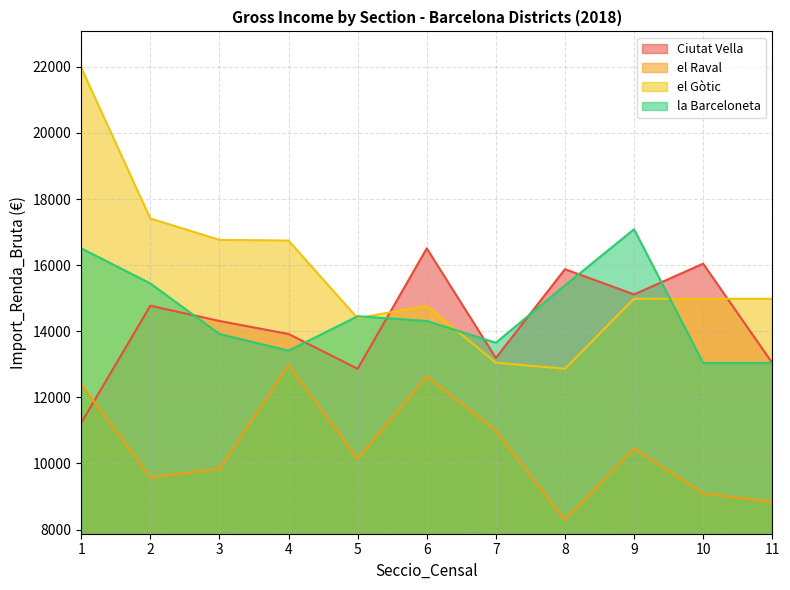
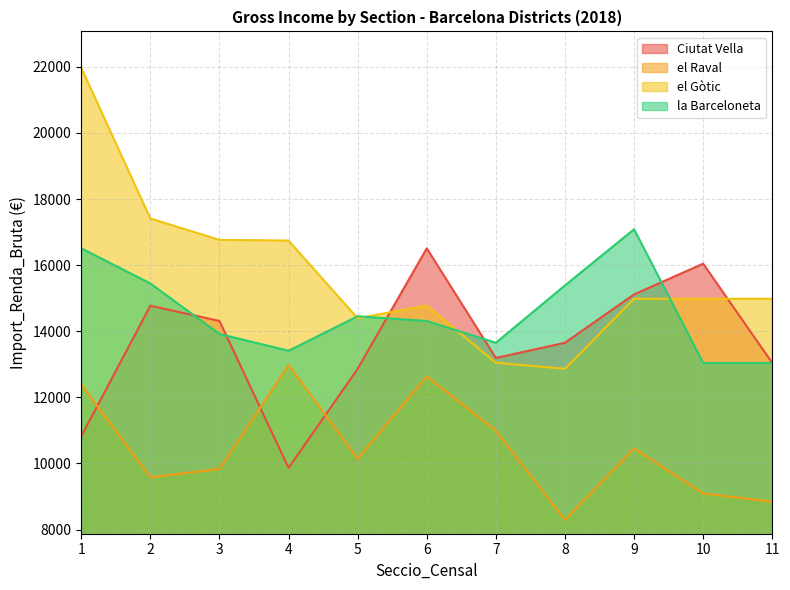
Ciutat Vella, 1: 11200 -> 10800
Ciutat Vella, 4: 13900 -> 9900
Ciutat Vella, 8: 15900 -> 13700
